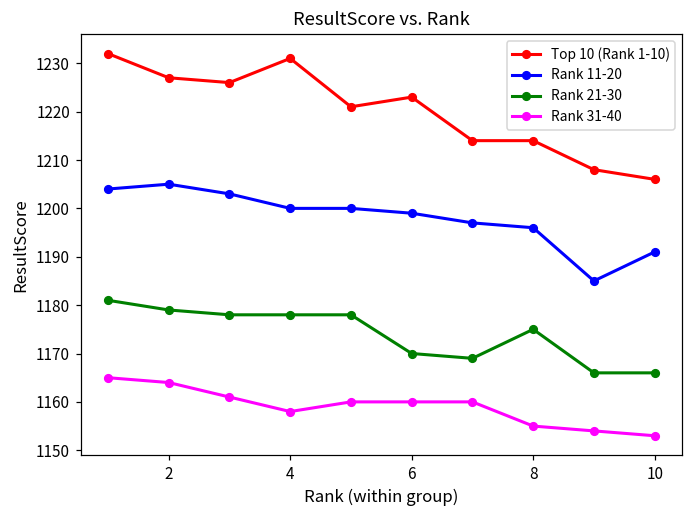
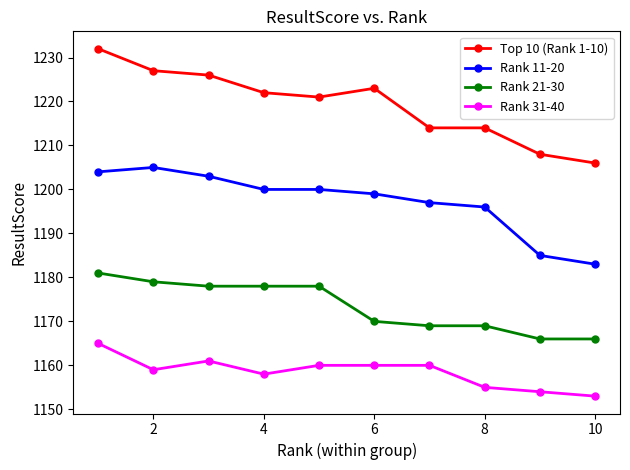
Rank 31-40, 2: 1164 -> 1159
Top 10 (Rank 1-10), 4: 1231 -> 1222
Rank 21-30, 8: 1175 -> 1169
Rank 11-20, 10: 1191 -> 1183
